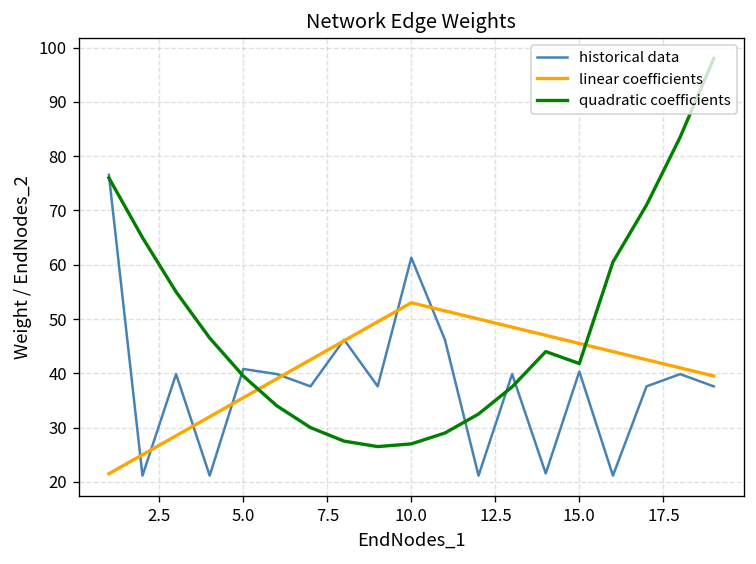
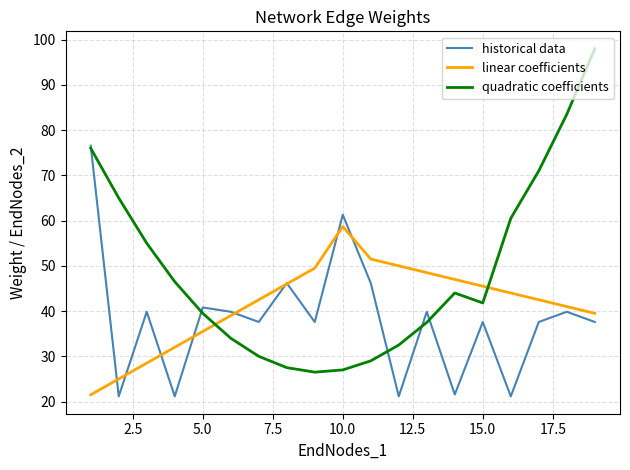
linear coefficients, 10.0: 53 -> 59
historical data, 15.0: 40 -> 38
